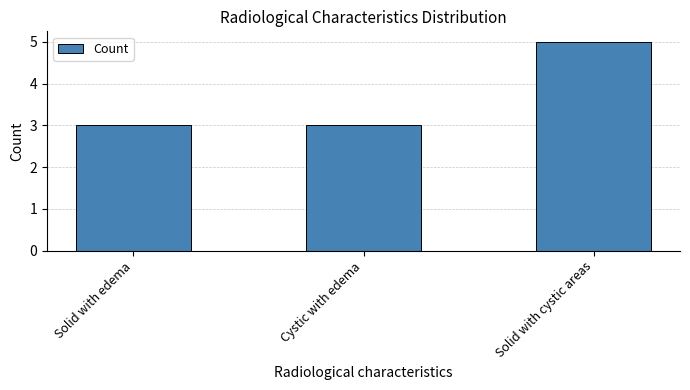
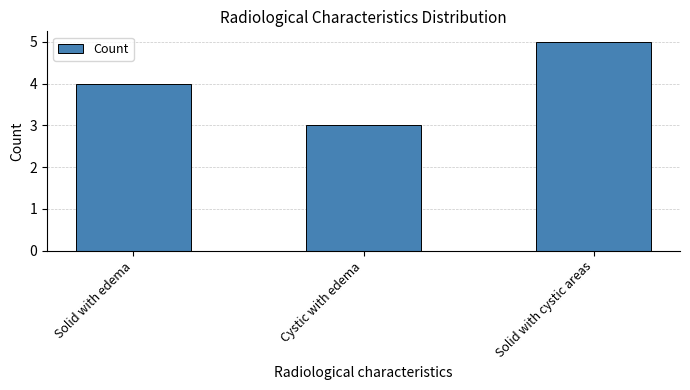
Solid with edema: 3 -> 4
